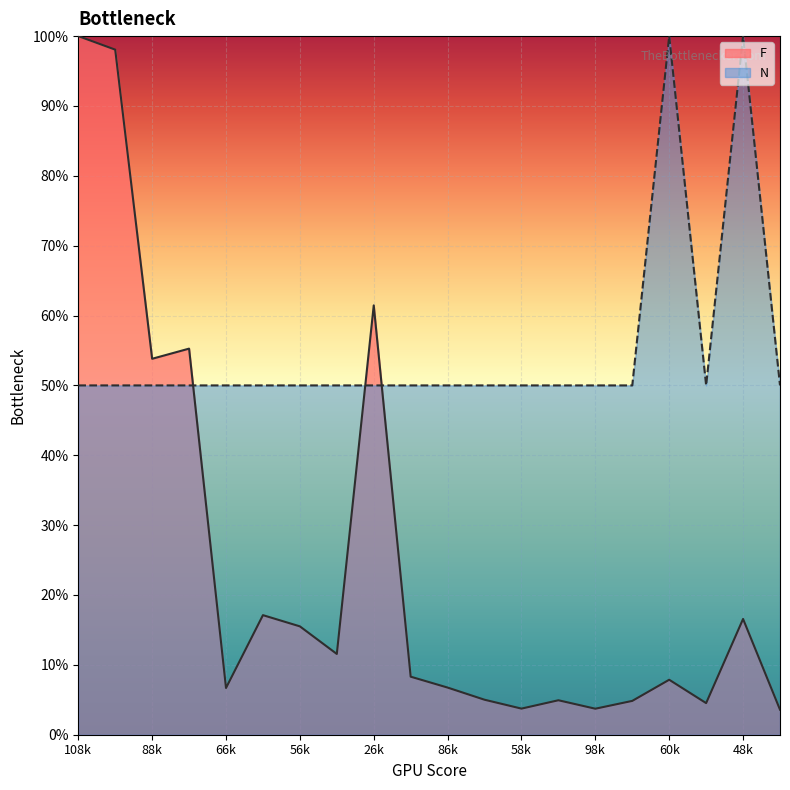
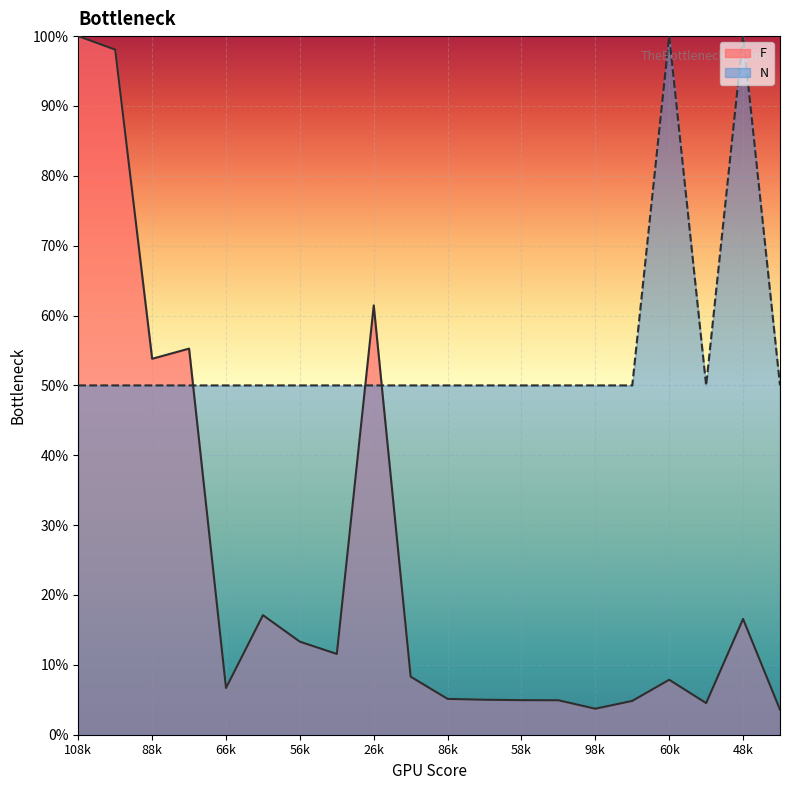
F, 56k: 16% -> 13%
F, 86k: 7% -> 5%
F, 58k: 4% -> 5%
